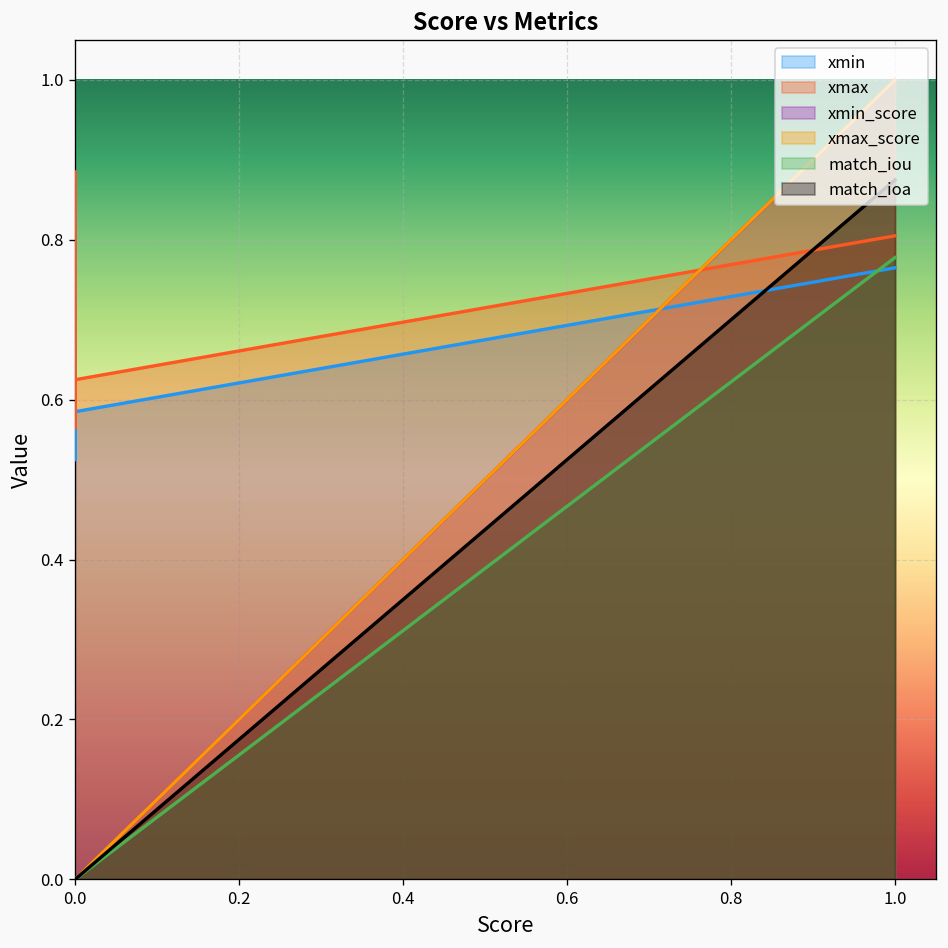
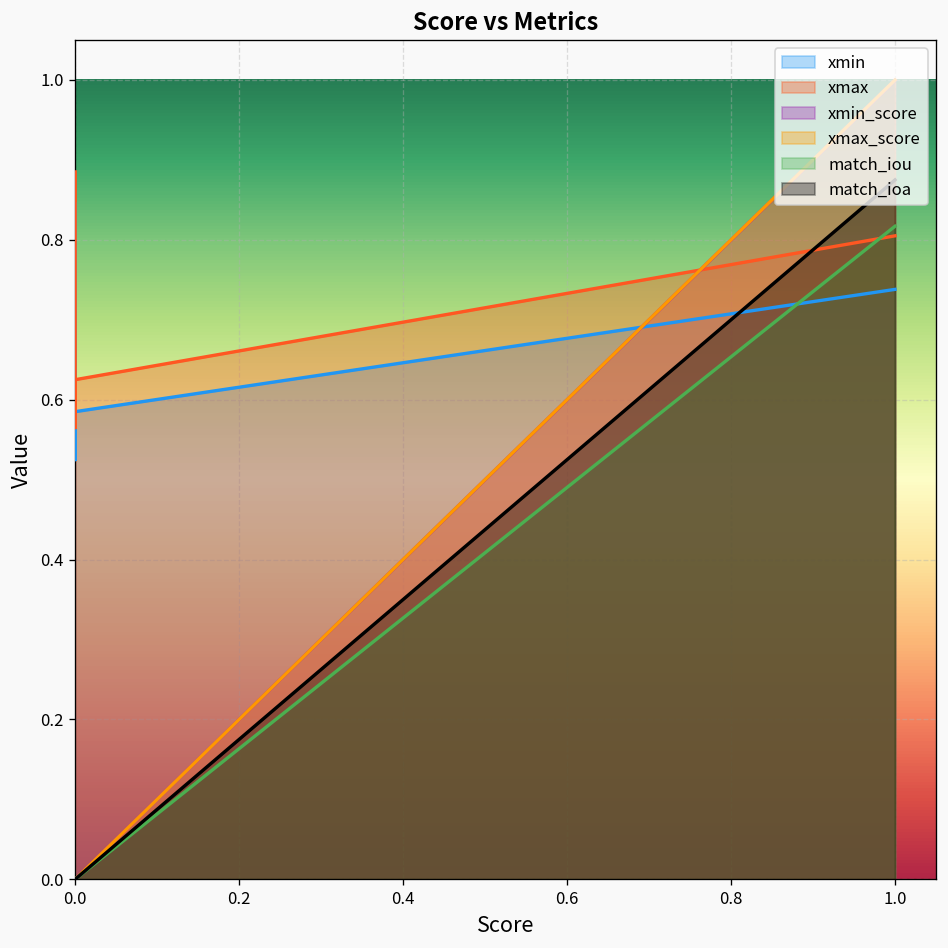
xmin, 1.0: 0.77 -> 0.74
match_iou, 1.0: 0.78 -> 0.82
